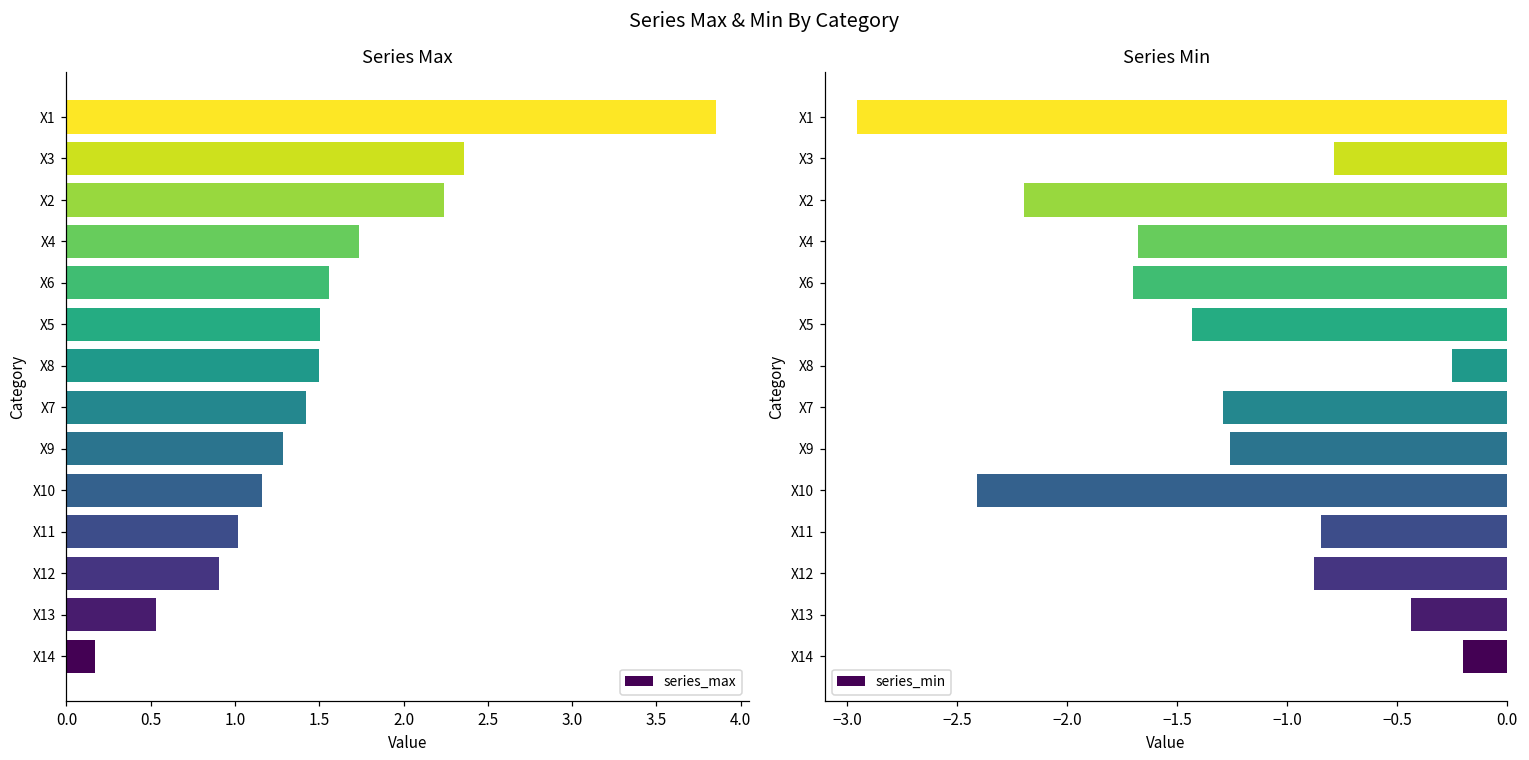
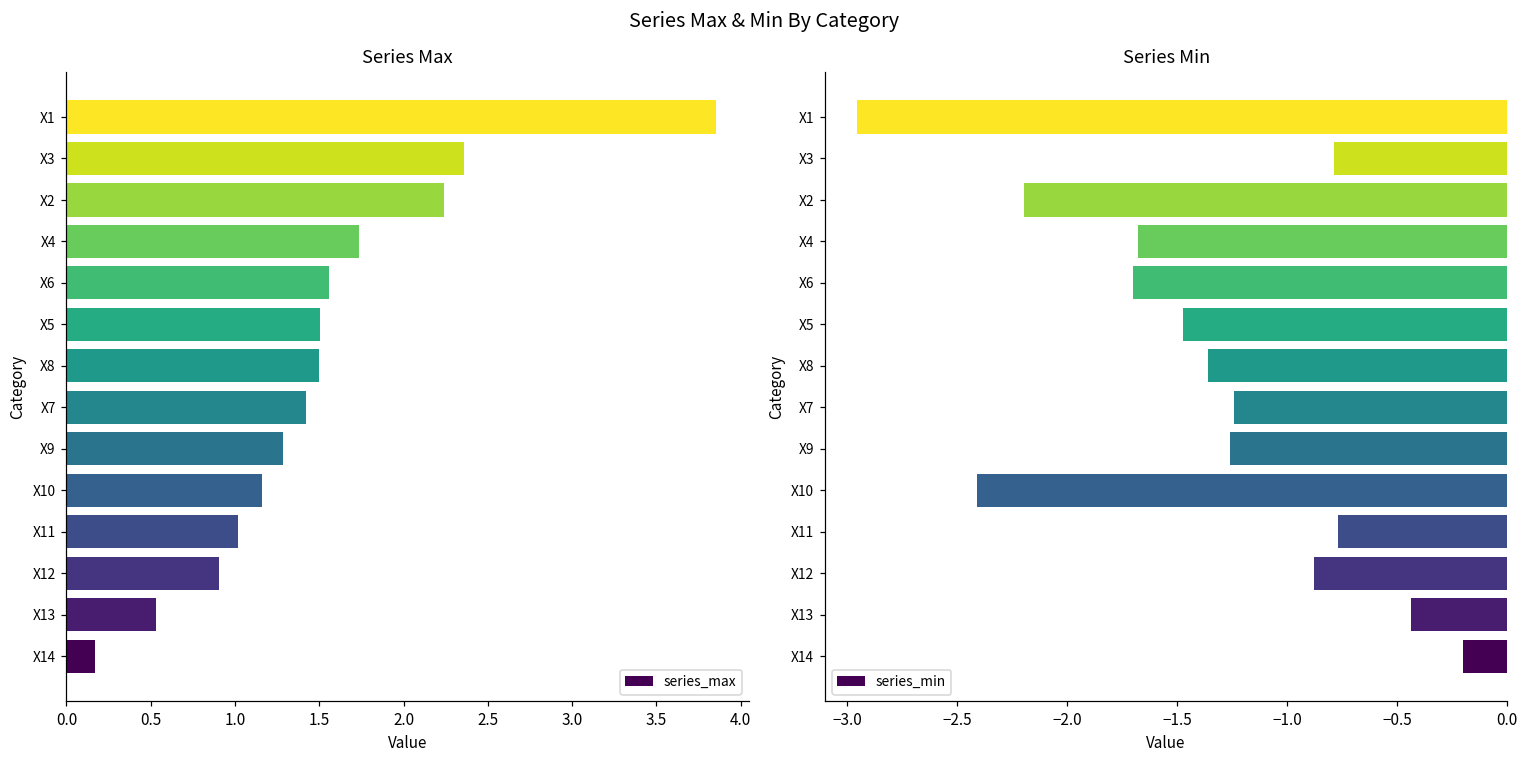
Series Min, X5: -1.43 -> -1.48
Series Min, X8: -0.25 -> -1.36
Series Min, X7: -1.29 -> -1.24
Series Min, X11: -0.85 -> -0.77
